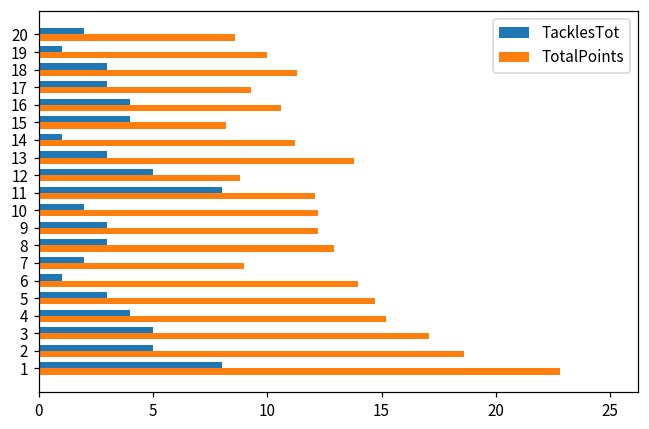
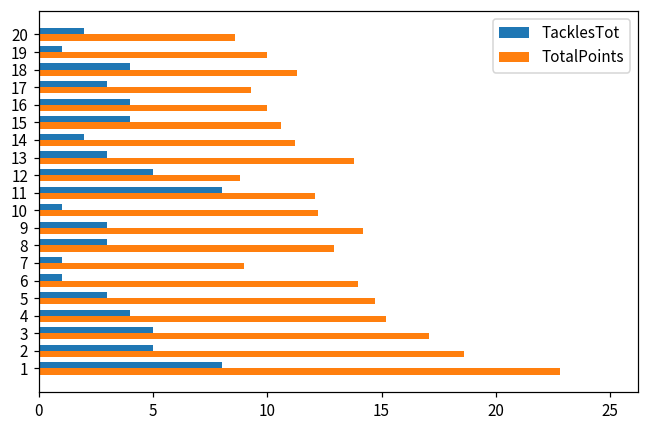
TacklesTot, 18: 3 -> 4
TotalPoints, 16: 10.6 -> 10.0
TotalPoints, 15: 8.2 -> 10.6
TacklesTot, 14: 1 -> 2
TacklesTot, 10: 2 -> 1
TotalPoints, 9: 12.2 -> 14.2
TacklesTot, 7: 2 -> 1
